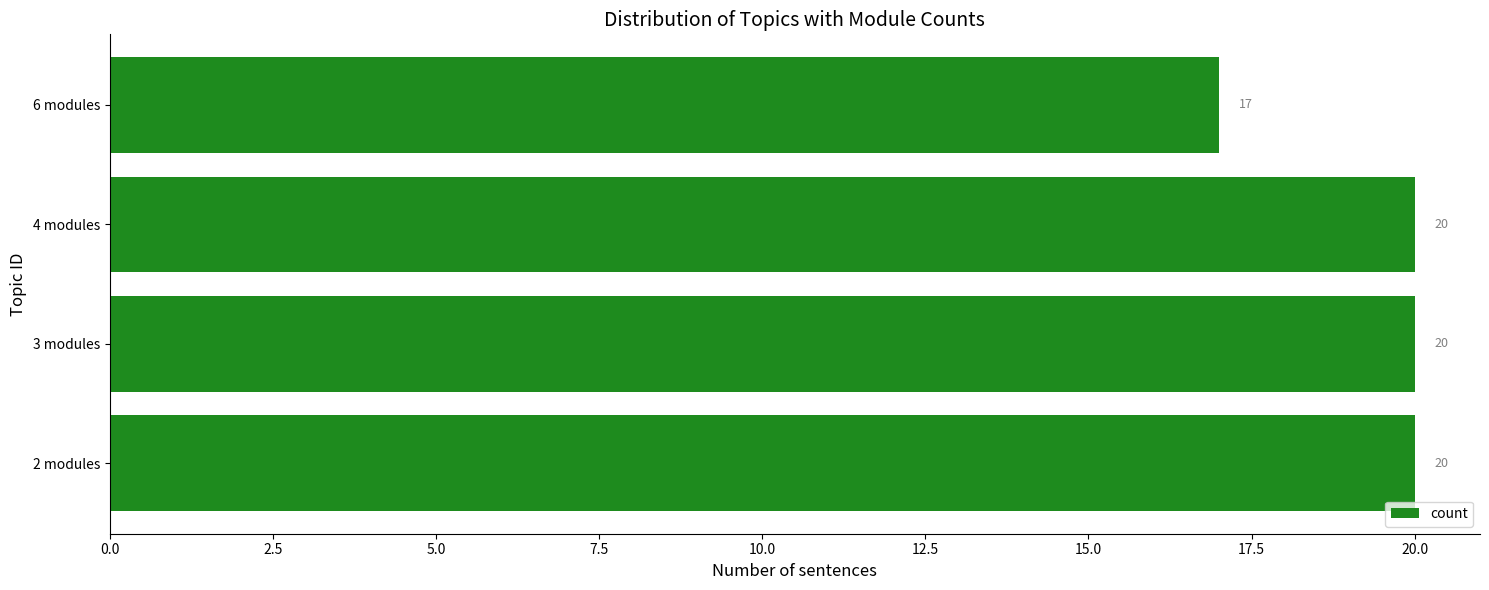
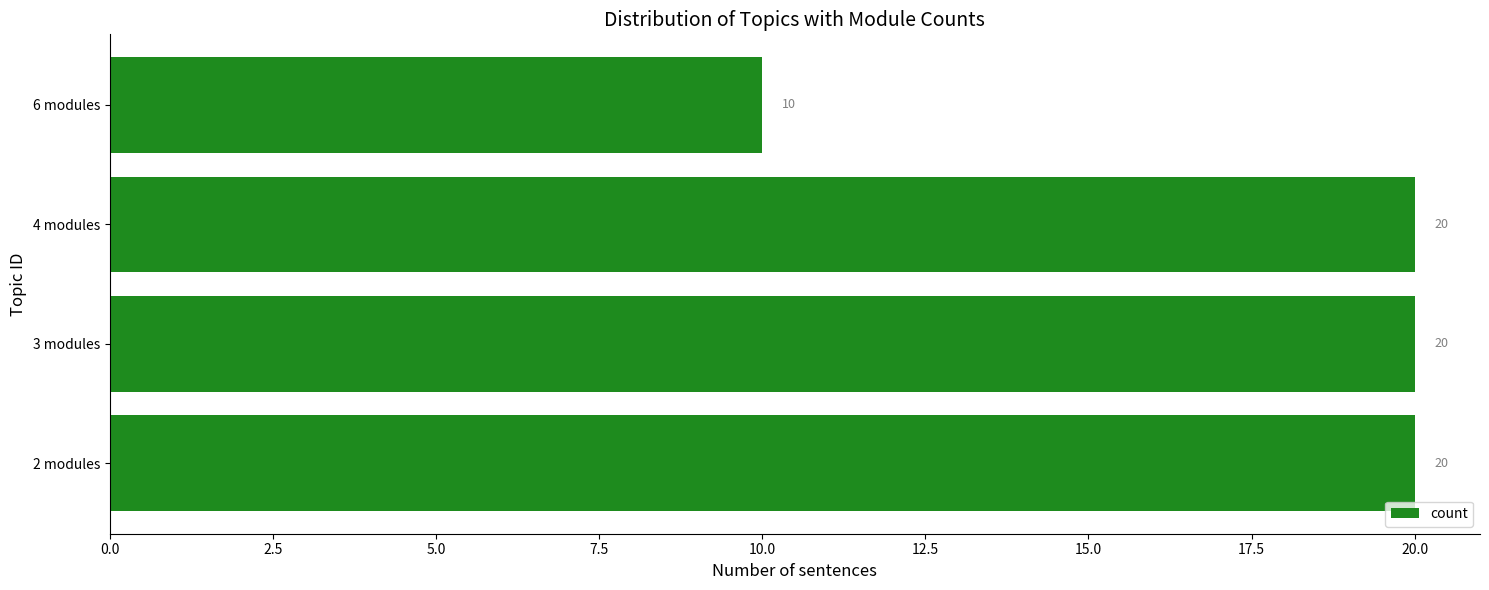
6 modules: 17 -> 10
